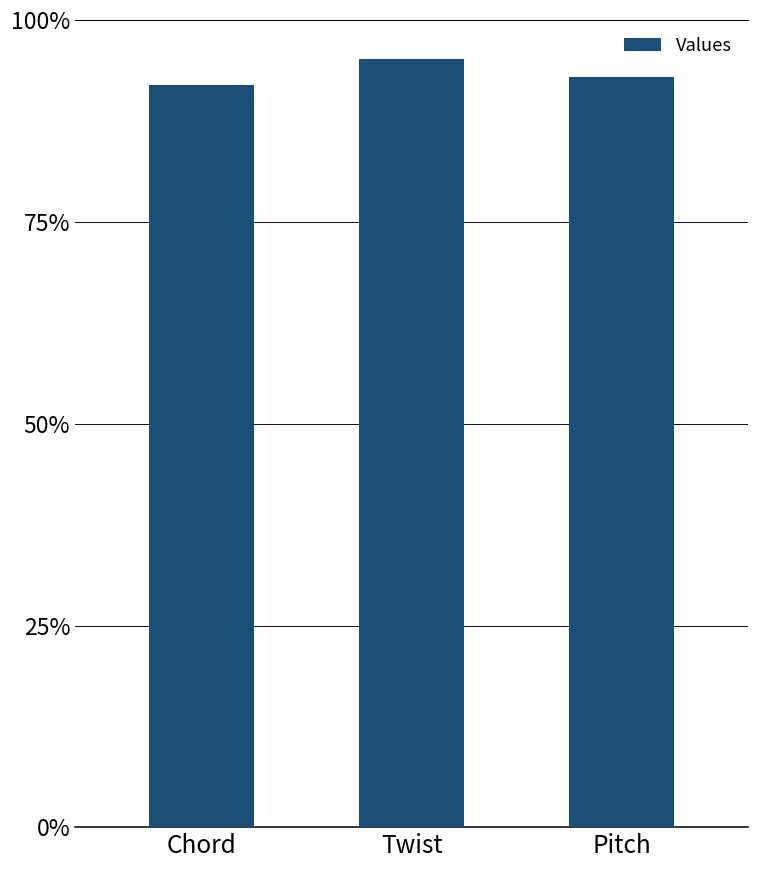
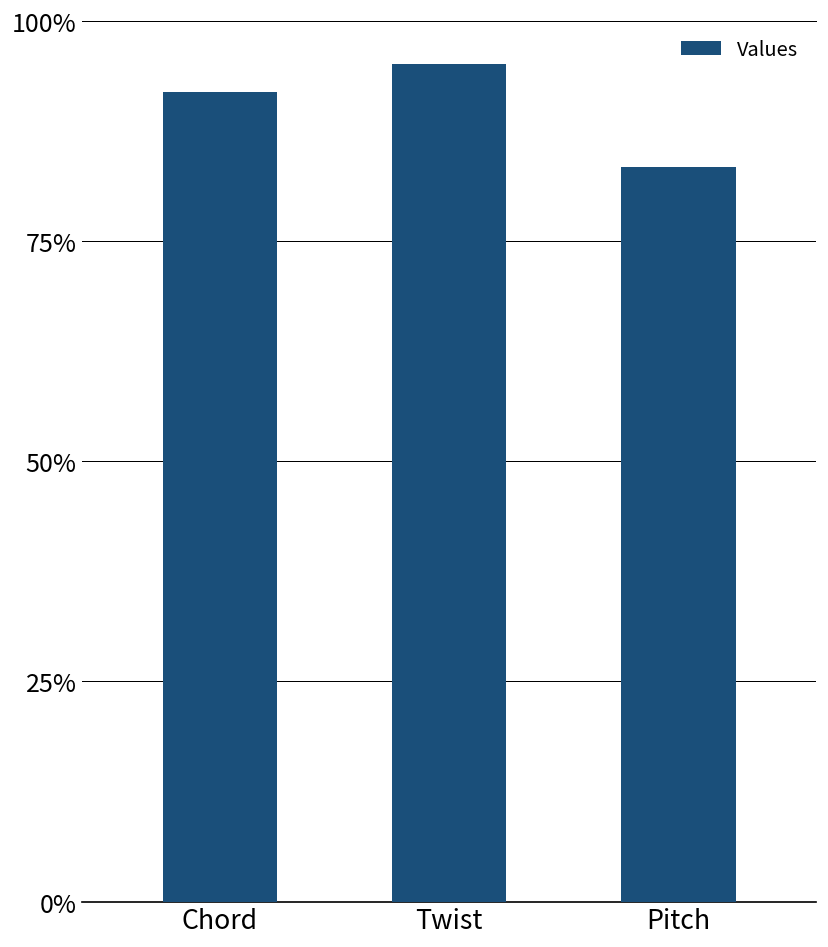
Pitch: 93% -> 83%
